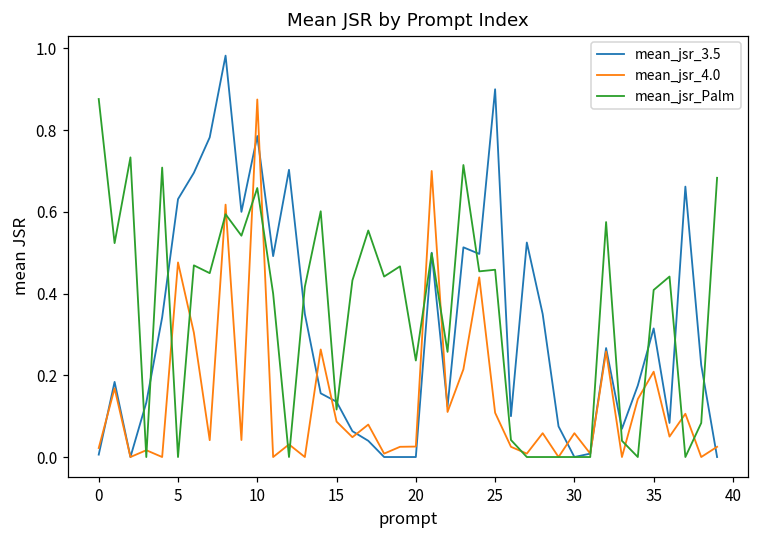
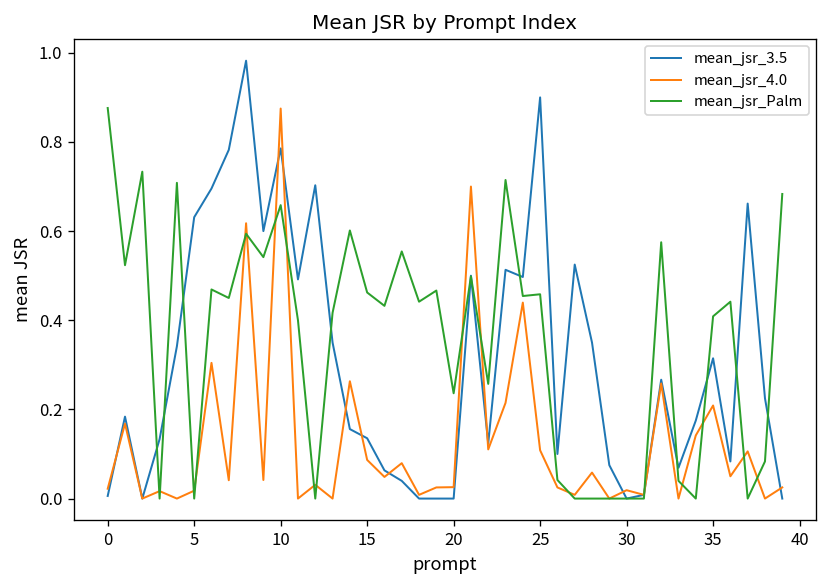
mean_jsr_4.0, 5: 0.48 -> 0.02
mean_jsr_Palm, 15: 0.12 -> 0.46
mean_jsr_4.0, 30: 0.06 -> 0.02
